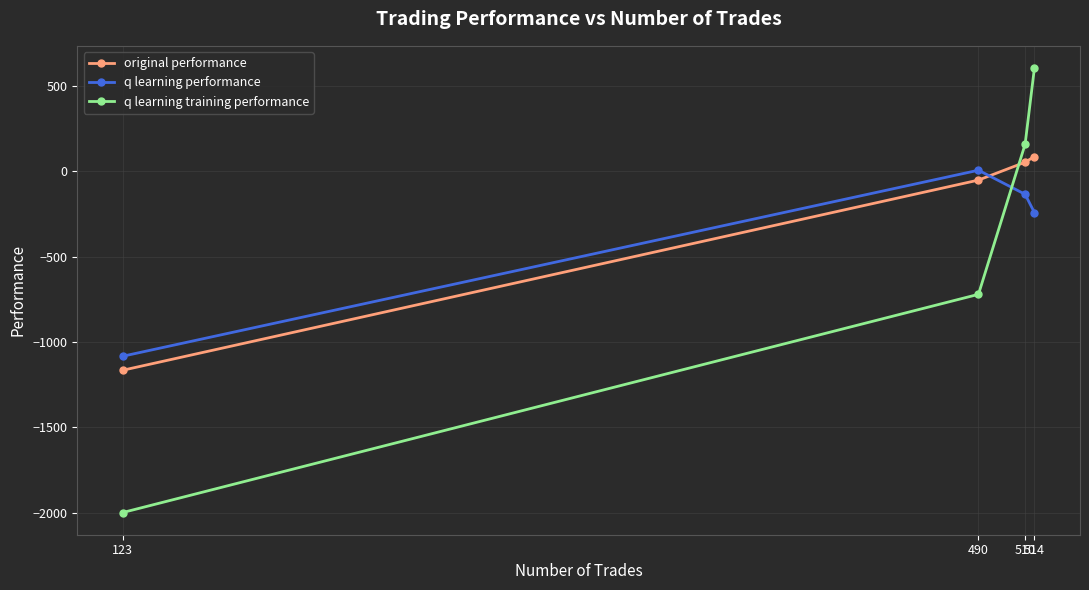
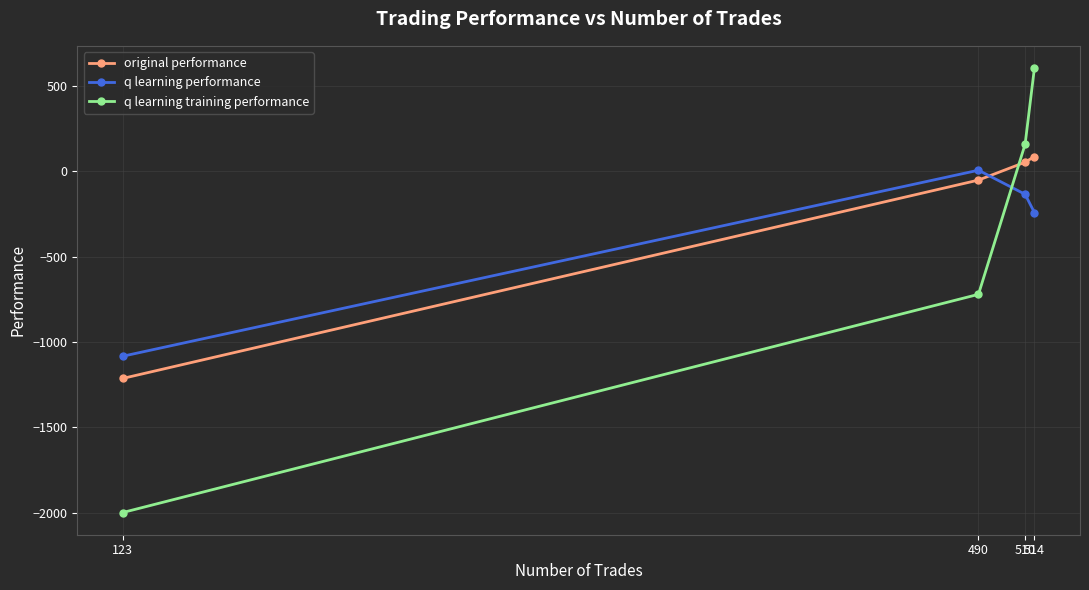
original performance, 123: -1170 -> -1210
